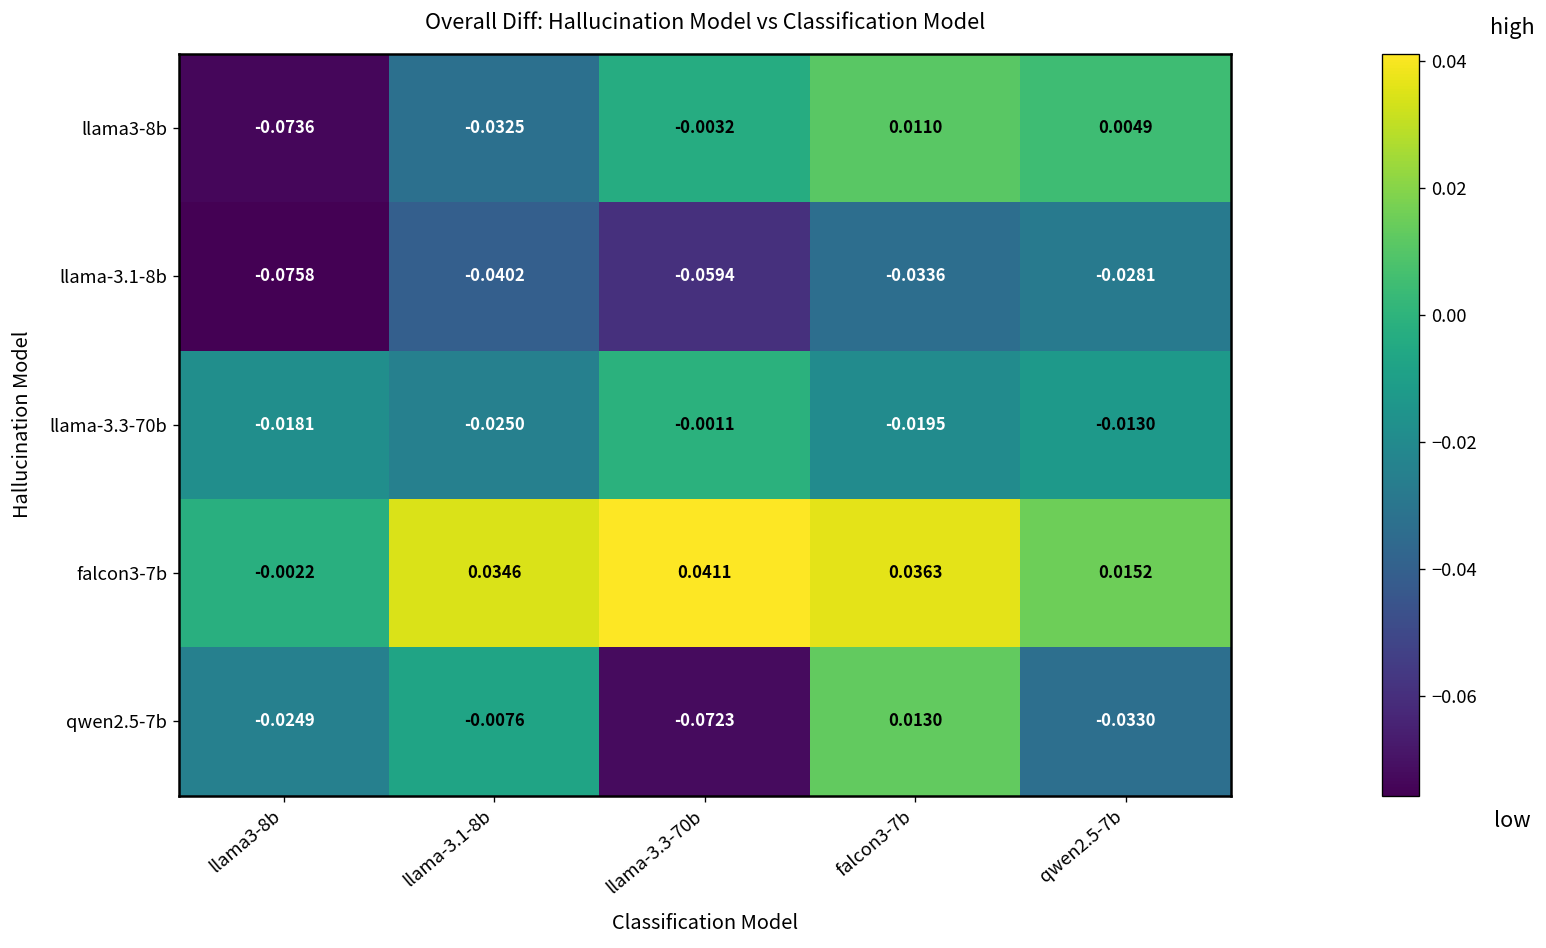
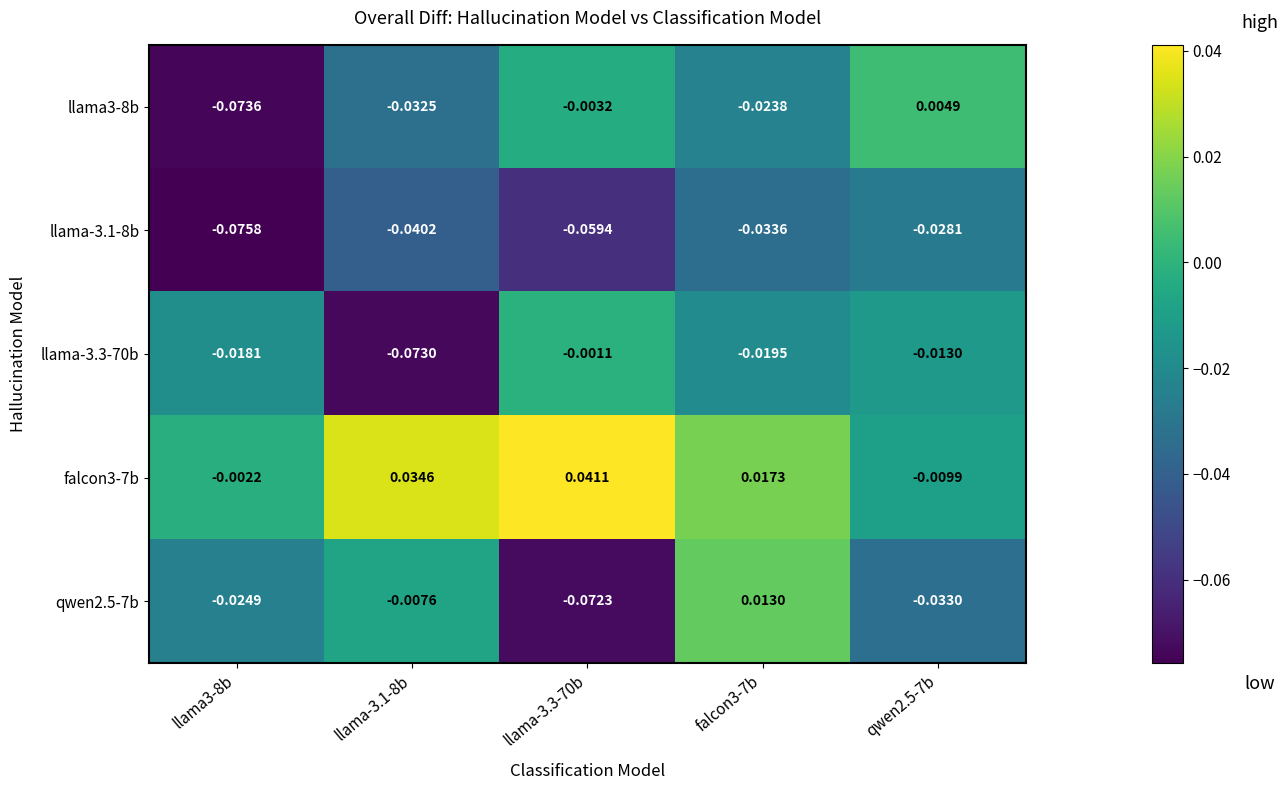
llama3-8b, falcon3-7b: 0.0110 -> -0.0238
llama-3.3-70b, llama-3.1-8b: -0.0250 -> -0.0730
falcon3-7b, falcon3-7b: 0.0363 -> 0.0173
falcon3-7b, qwen2.5-7b: 0.0152 -> -0.0099
